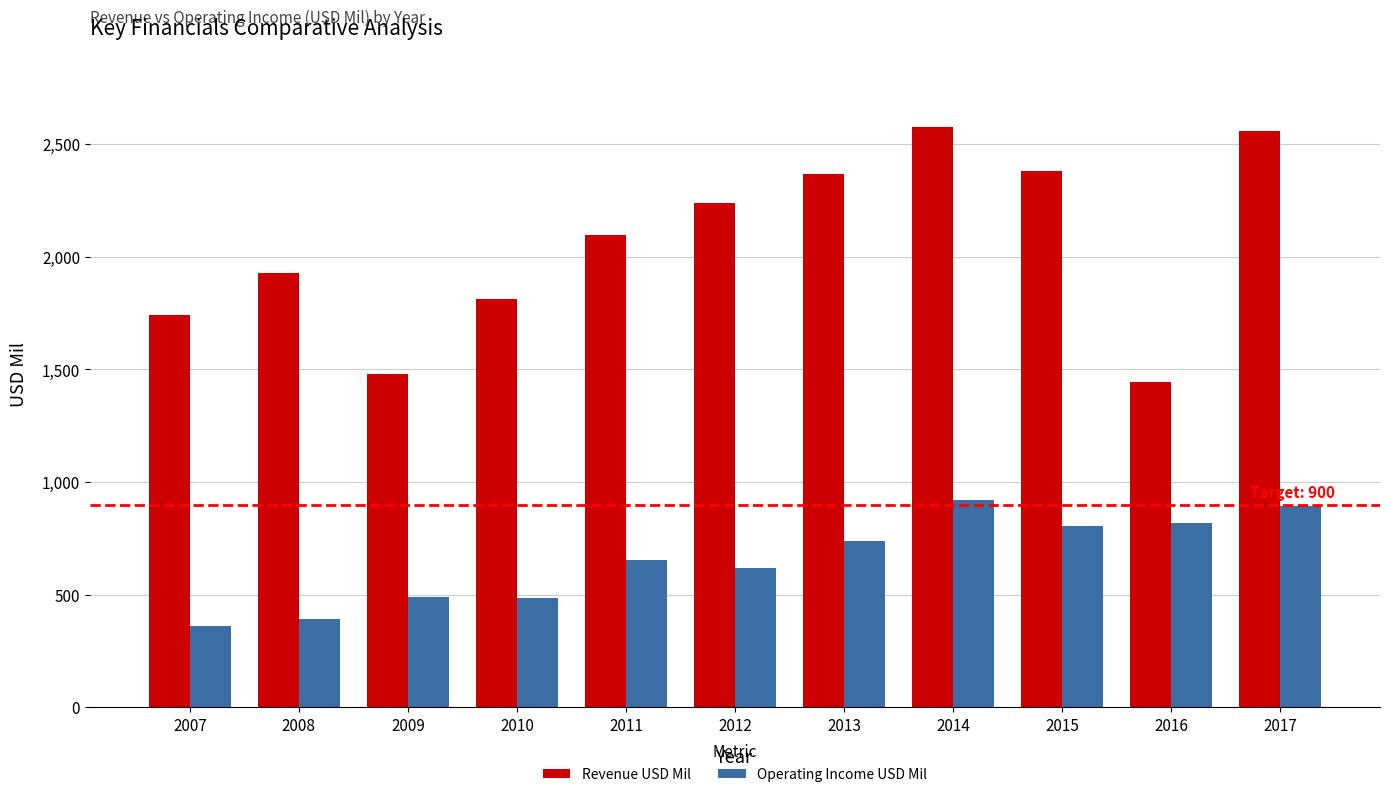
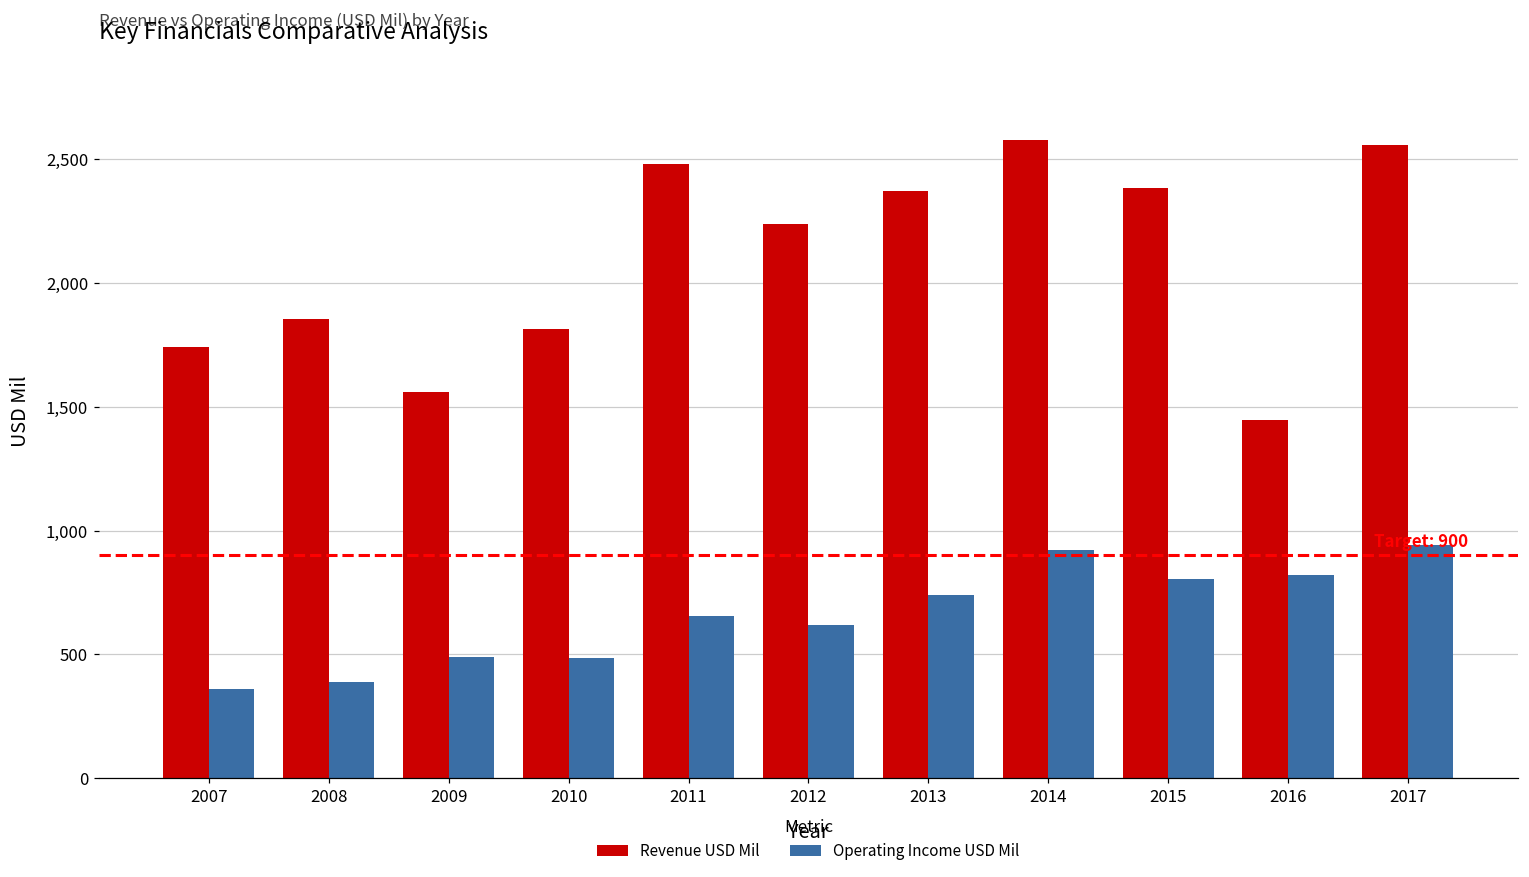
Revenue USD Mil, 2008: 1,930 -> 1,850
Revenue USD Mil, 2009: 1,480 -> 1,560
Revenue USD Mil, 2011: 2,100 -> 2,480
Operating Income USD Mil, 2017: 900 -> 940
